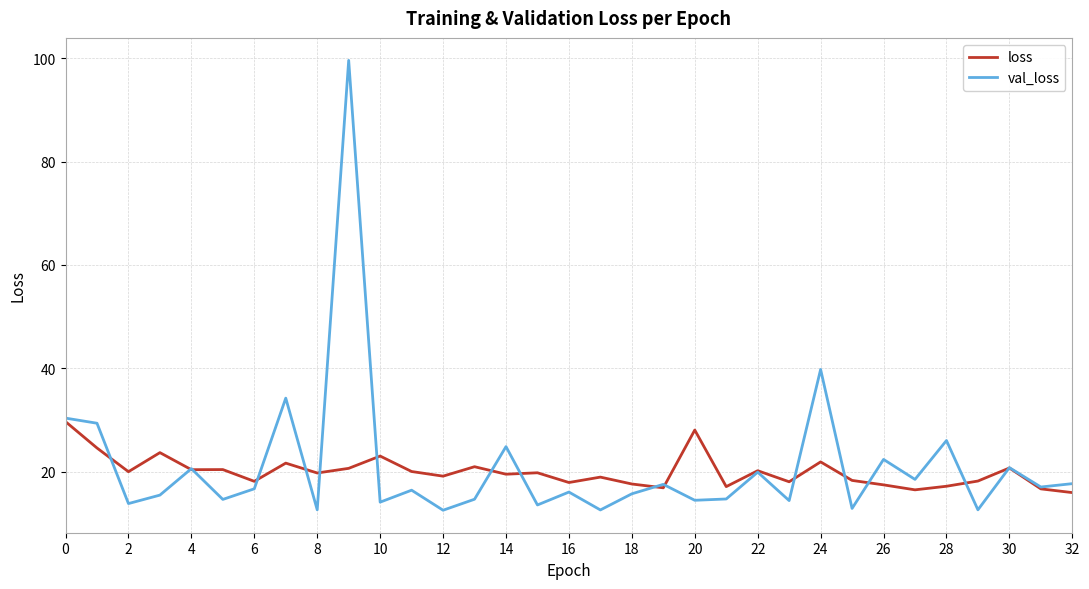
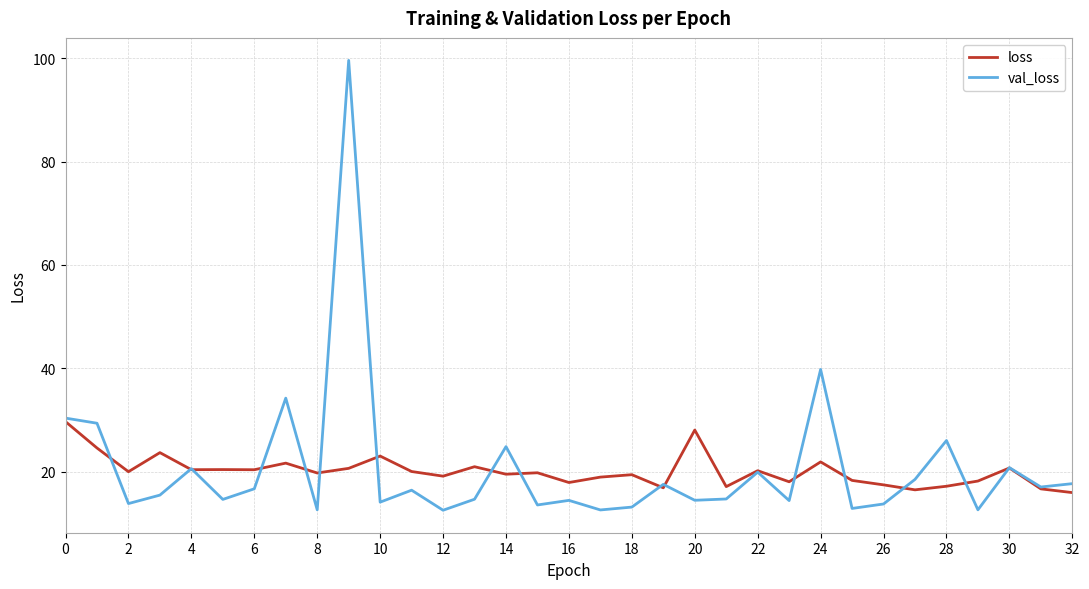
loss, 6: 18 -> 20
val_loss, 16: 16 -> 14
loss, 18: 18 -> 19
val_loss, 18: 16 -> 13
val_loss, 26: 22 -> 14
